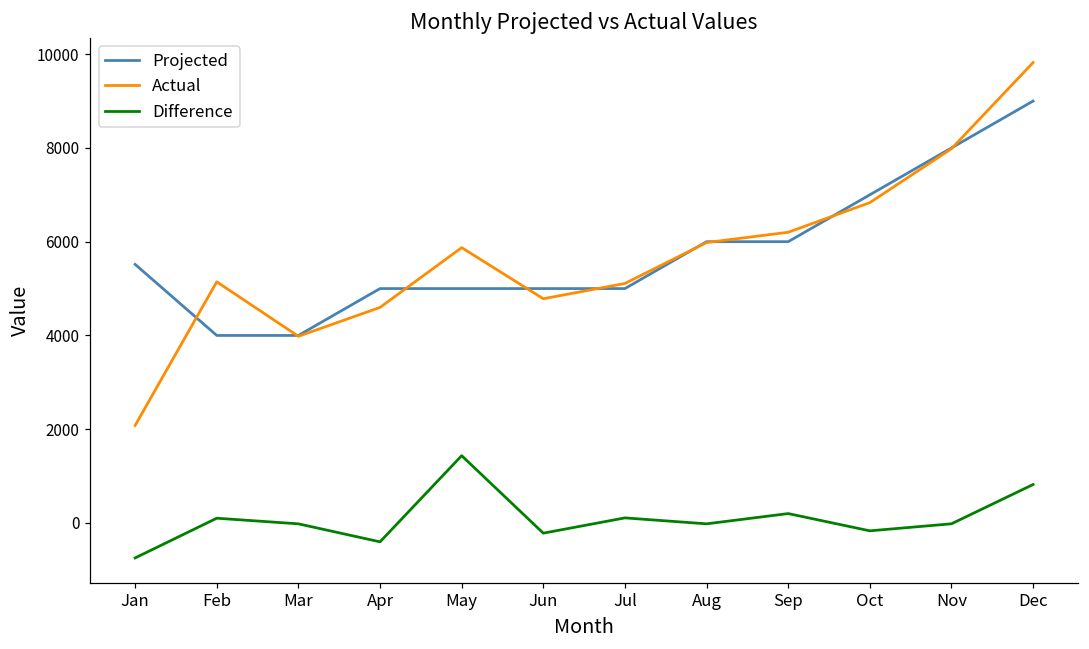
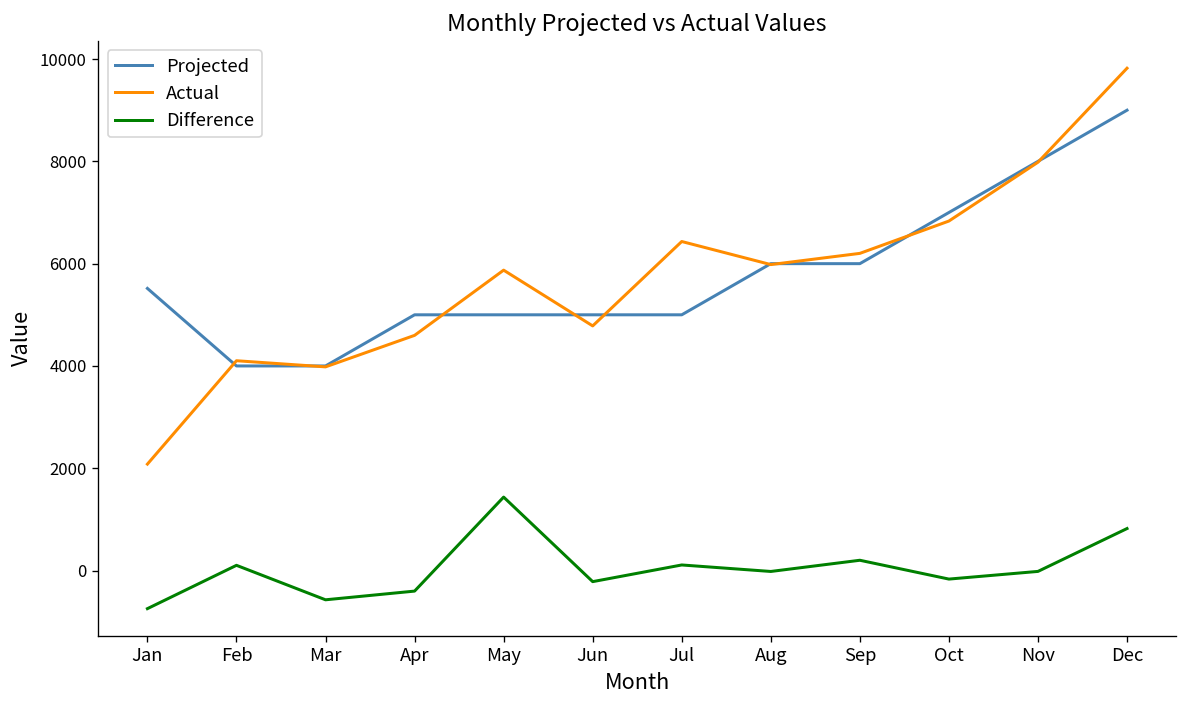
Actual, Feb: 5100 -> 4100
Difference, Mar: 0 -> -600
Actual, Jul: 5100 -> 6400
